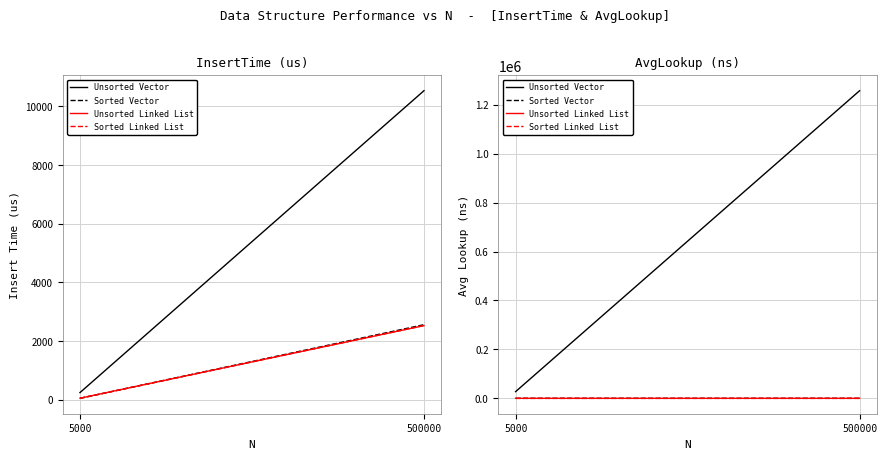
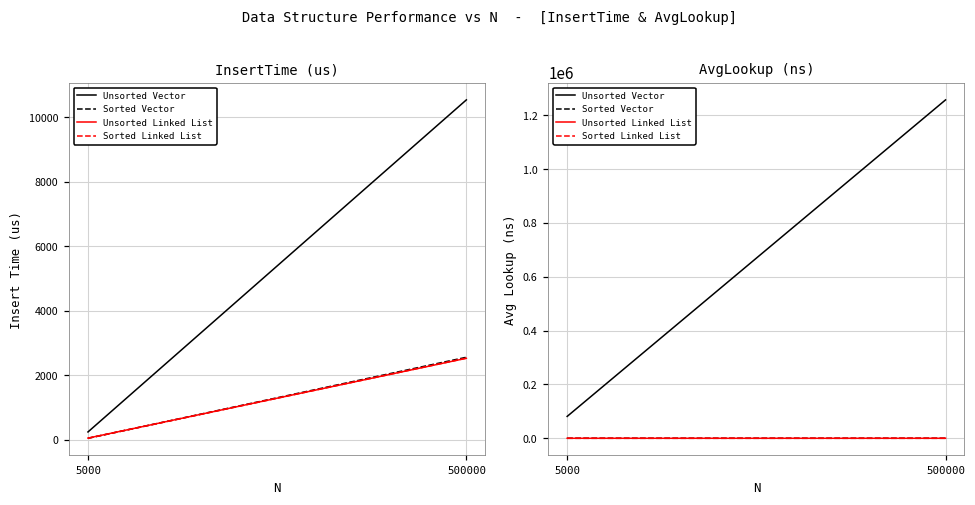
AvgLookup (ns), Unsorted Vector, 5000: 30000 -> 80000
